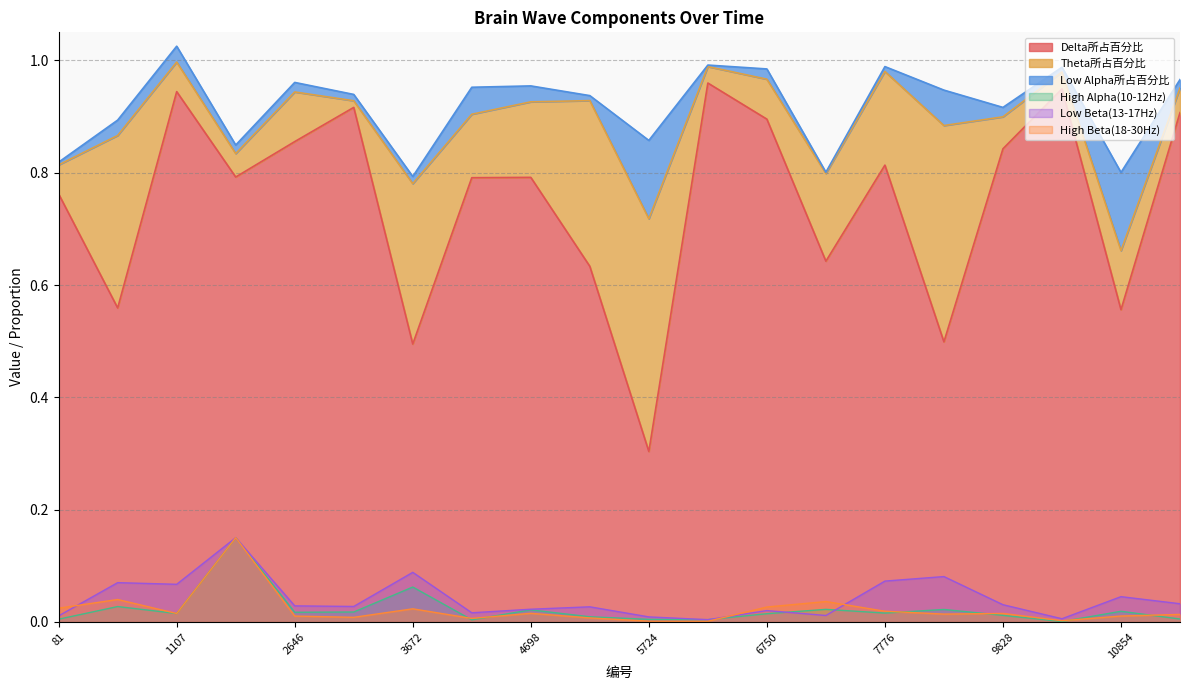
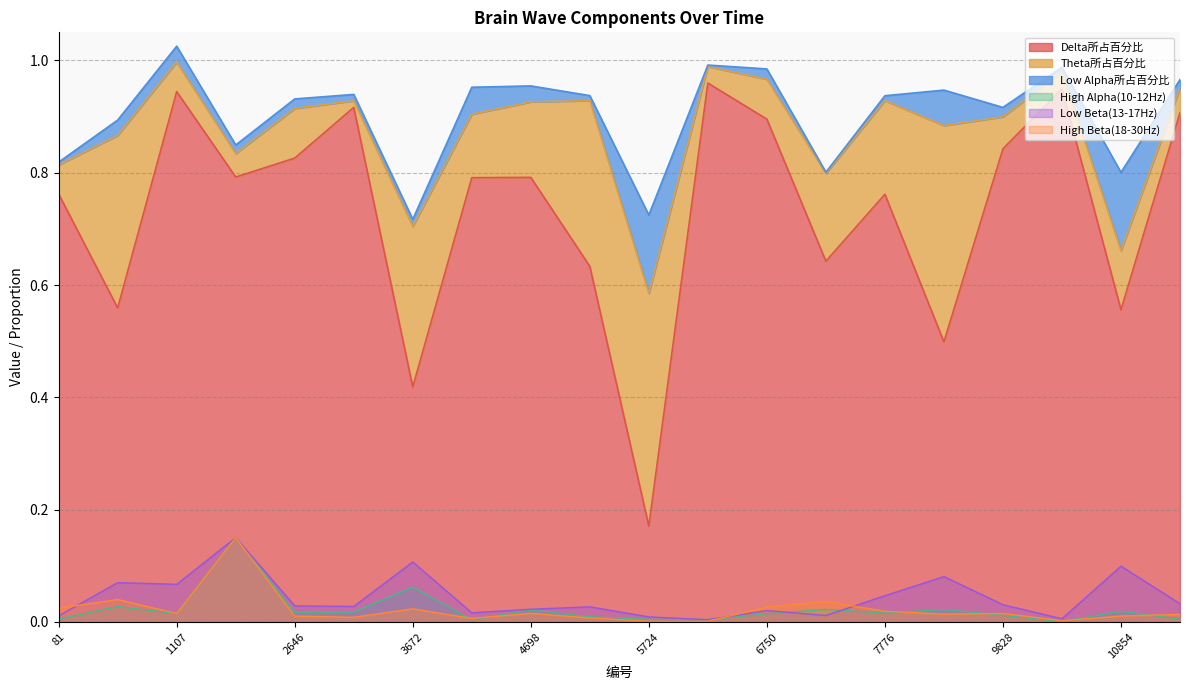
Delta所占百分比, 2646: 0.86 -> 0.83
Delta所占百分比, 3672: 0.49 -> 0.42
Low Beta(13-17Hz), 3672: 0.09 -> 0.11
Delta所占百分比, 5724: 0.30 -> 0.17
Delta所占百分比, 7776: 0.81 -> 0.76
Low Beta(13-17Hz), 7776: 0.07 -> 0.05
Low Beta(13-17Hz), 10854: 0.04 -> 0.10
